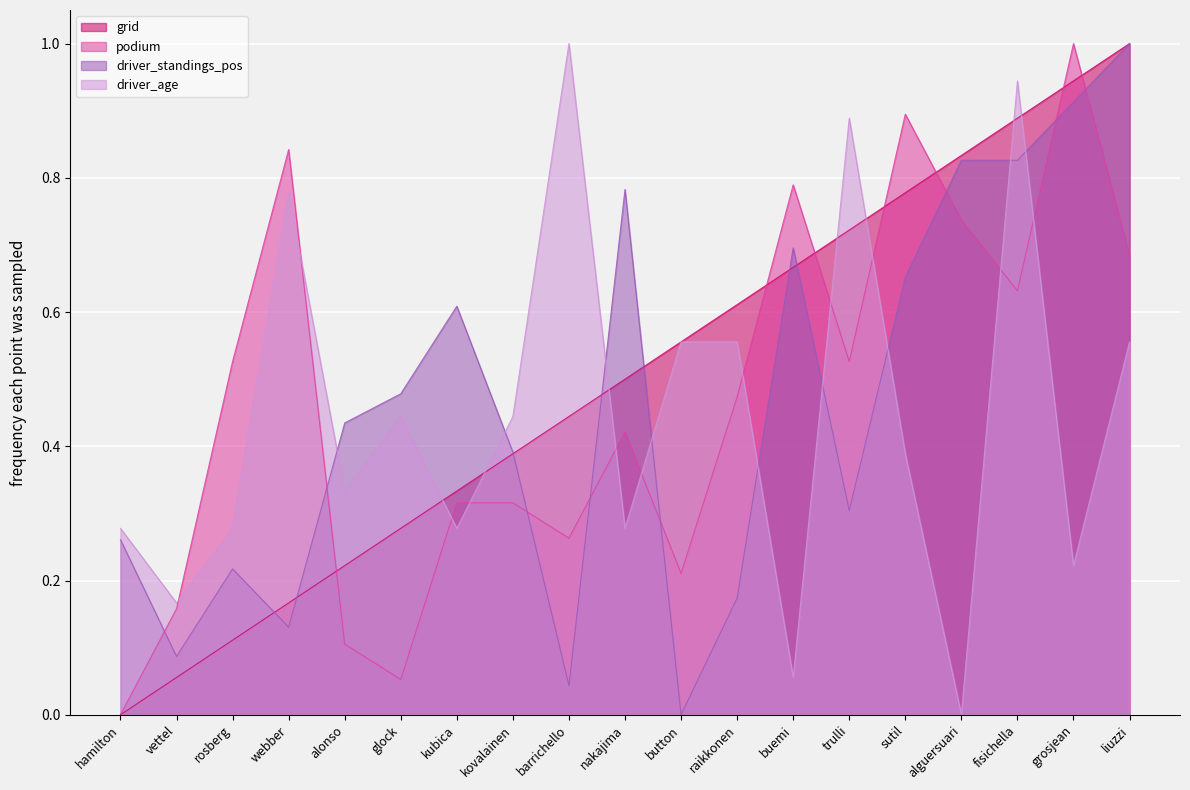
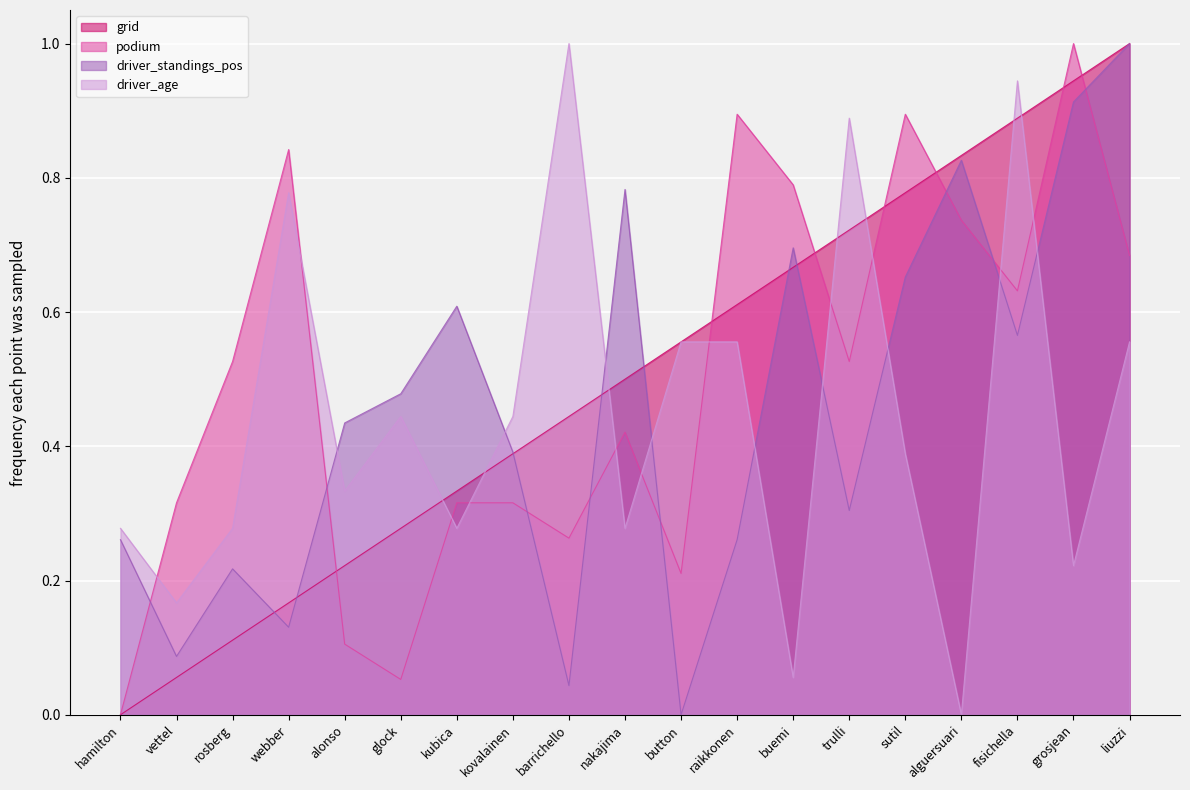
podium, vettel: 0.16 -> 0.32
podium, raikkonen: 0.47 -> 0.89
driver_standings_pos, raikkonen: 0.17 -> 0.26
driver_standings_pos, fisichella: 0.83 -> 0.57
